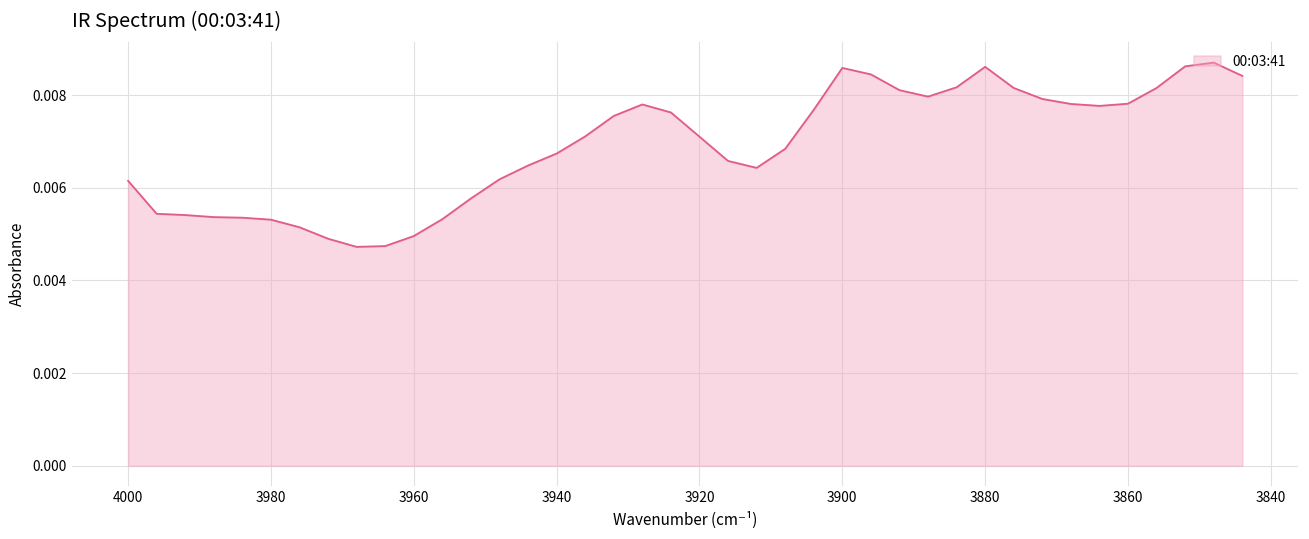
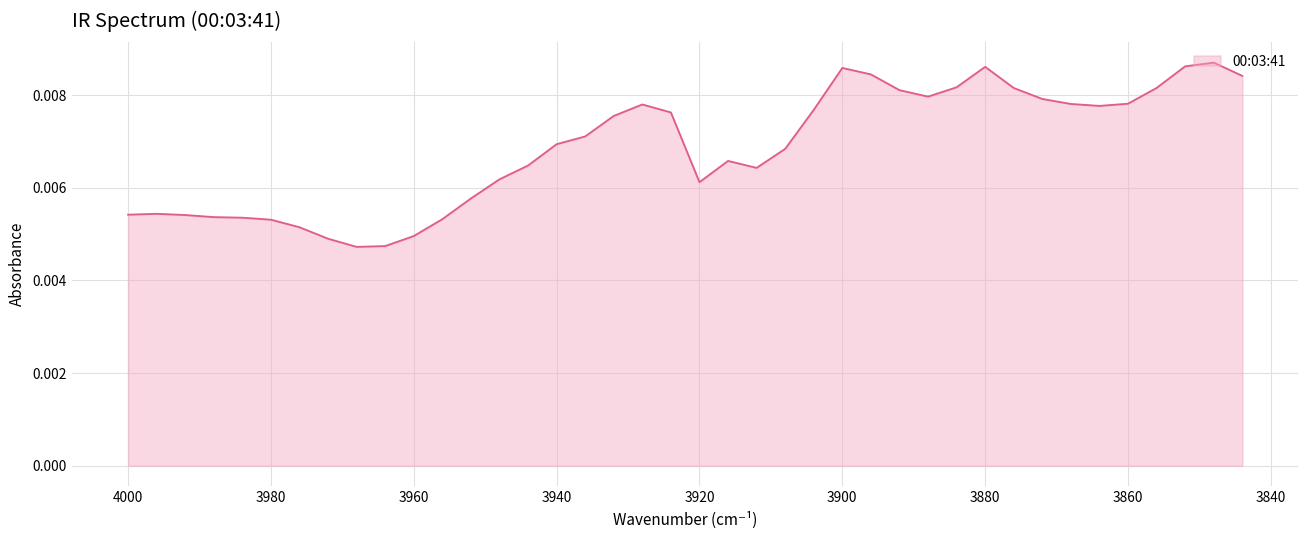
4000: 0.0062 -> 0.0054
3940: 0.0067 -> 0.0069
3920: 0.0071 -> 0.0061
